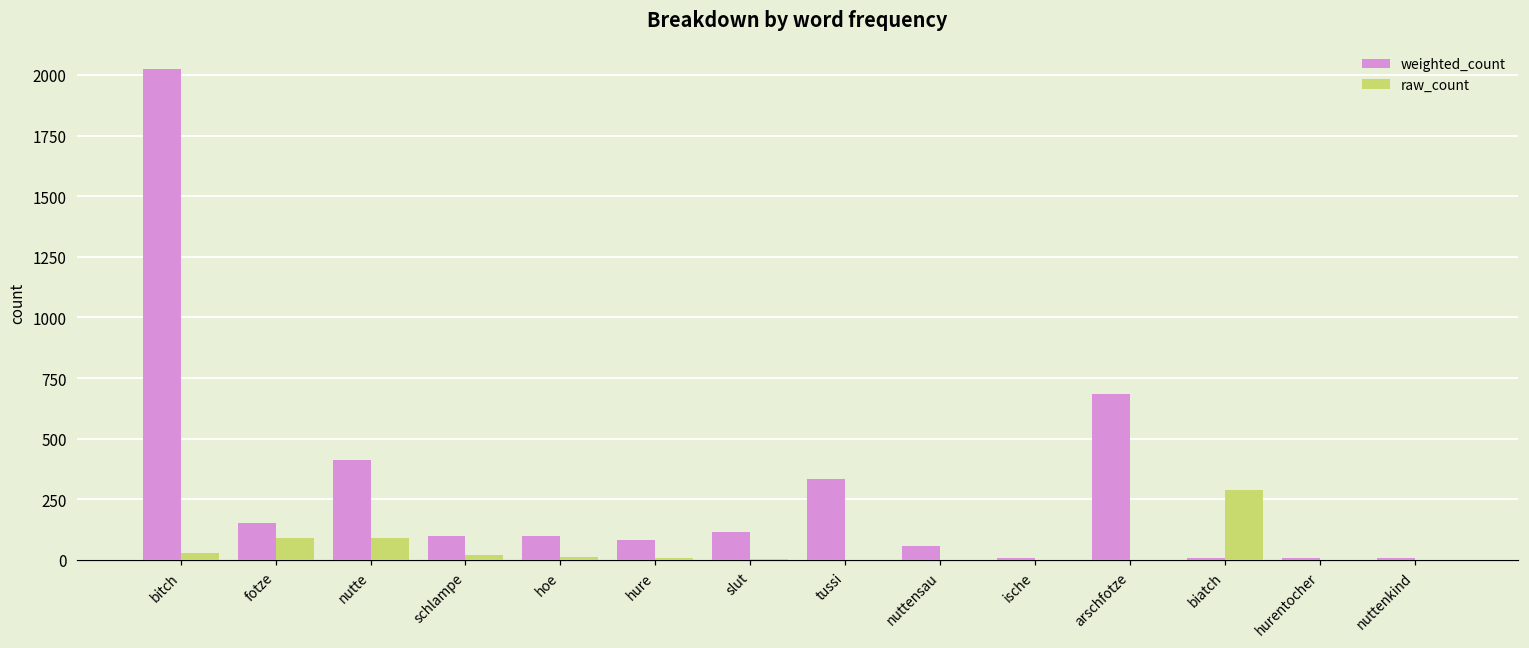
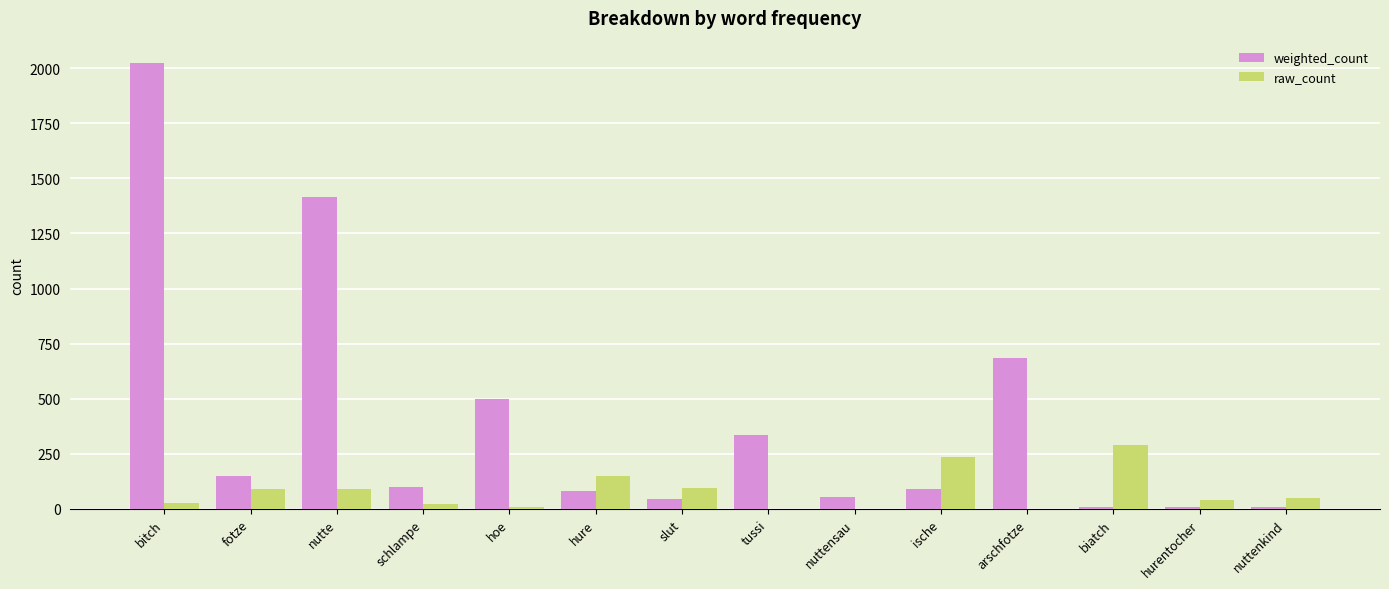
weighted_count, nutte: 410 -> 1420
weighted_count, hoe: 100 -> 500
raw_count, hure: 10 -> 150
weighted_count, slut: 110 -> 50
raw_count, slut: 10 -> 100
weighted_count, ische: 10 -> 90
raw_count, ische: 0 -> 240
raw_count, hurentocher: 0 -> 40
raw_count, nuttenkind: 0 -> 50
